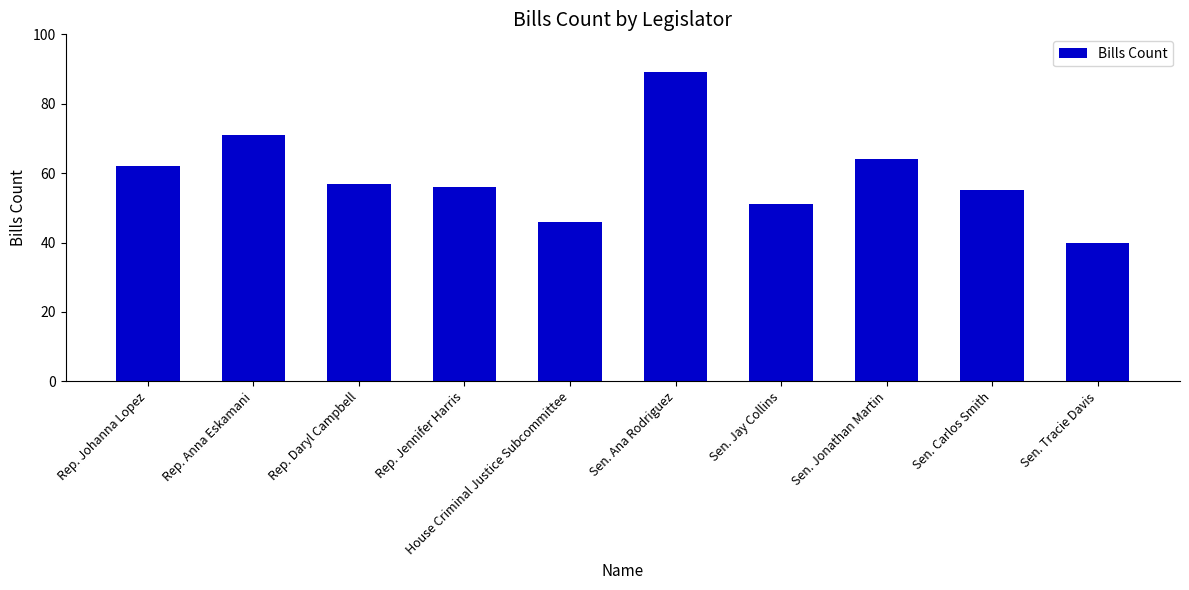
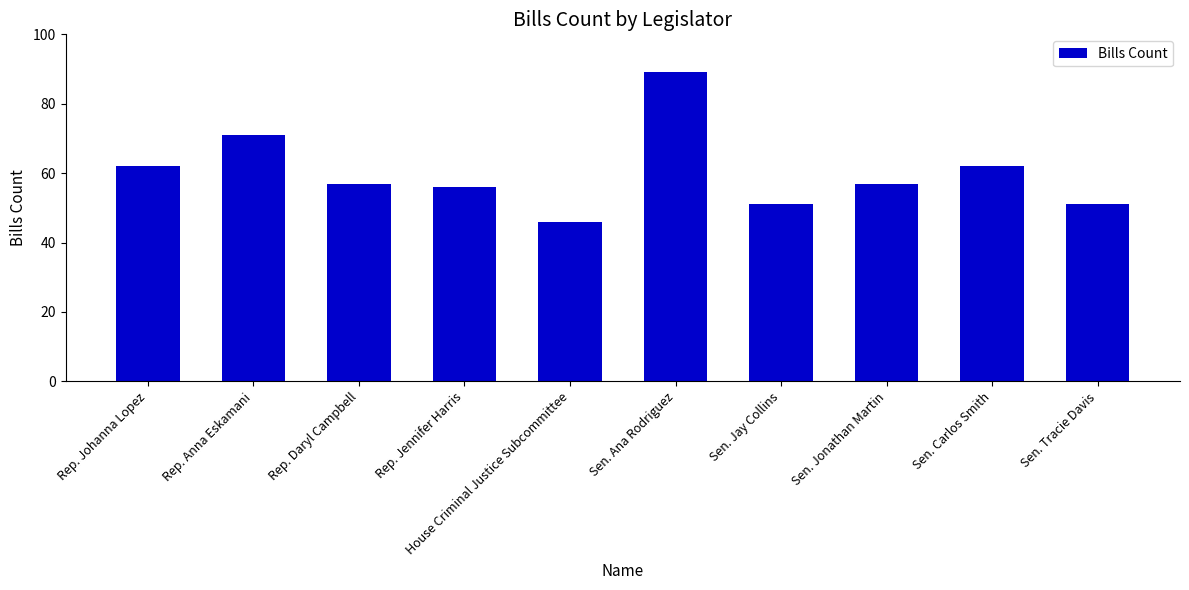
Sen. Jonathan Martin: 64 -> 57
Sen. Carlos Smith: 55 -> 62
Sen. Tracie Davis: 40 -> 51
